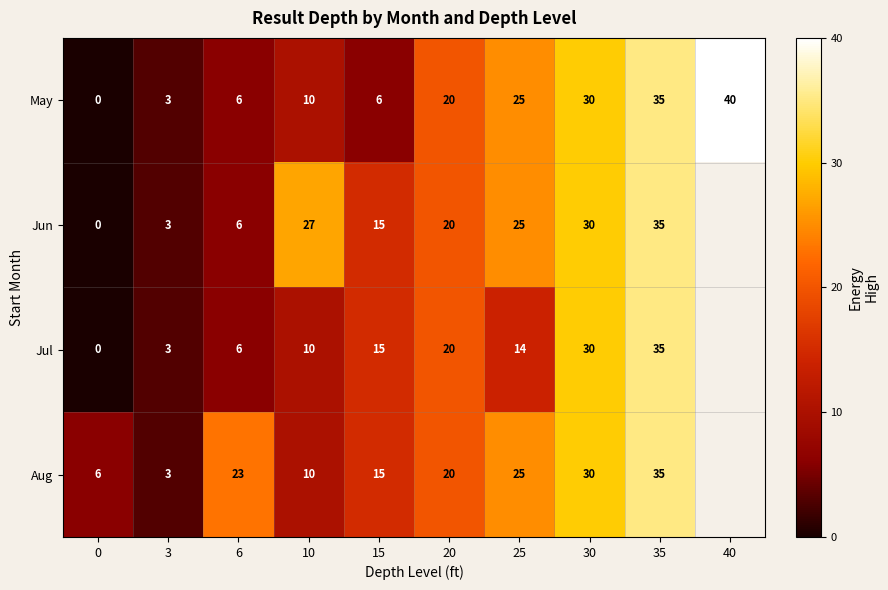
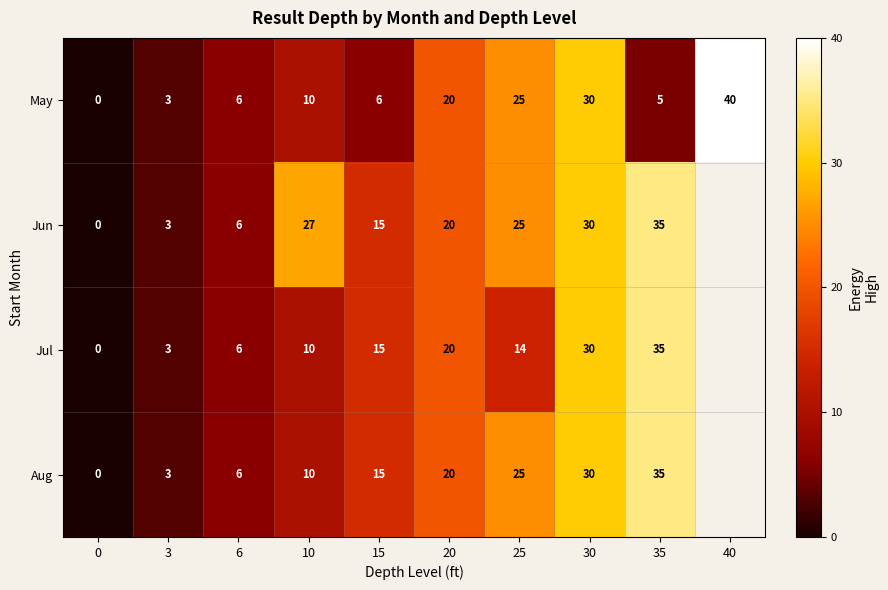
May, 35: 35 -> 5
Aug, 0: 6 -> 0
Aug, 6: 23 -> 6
